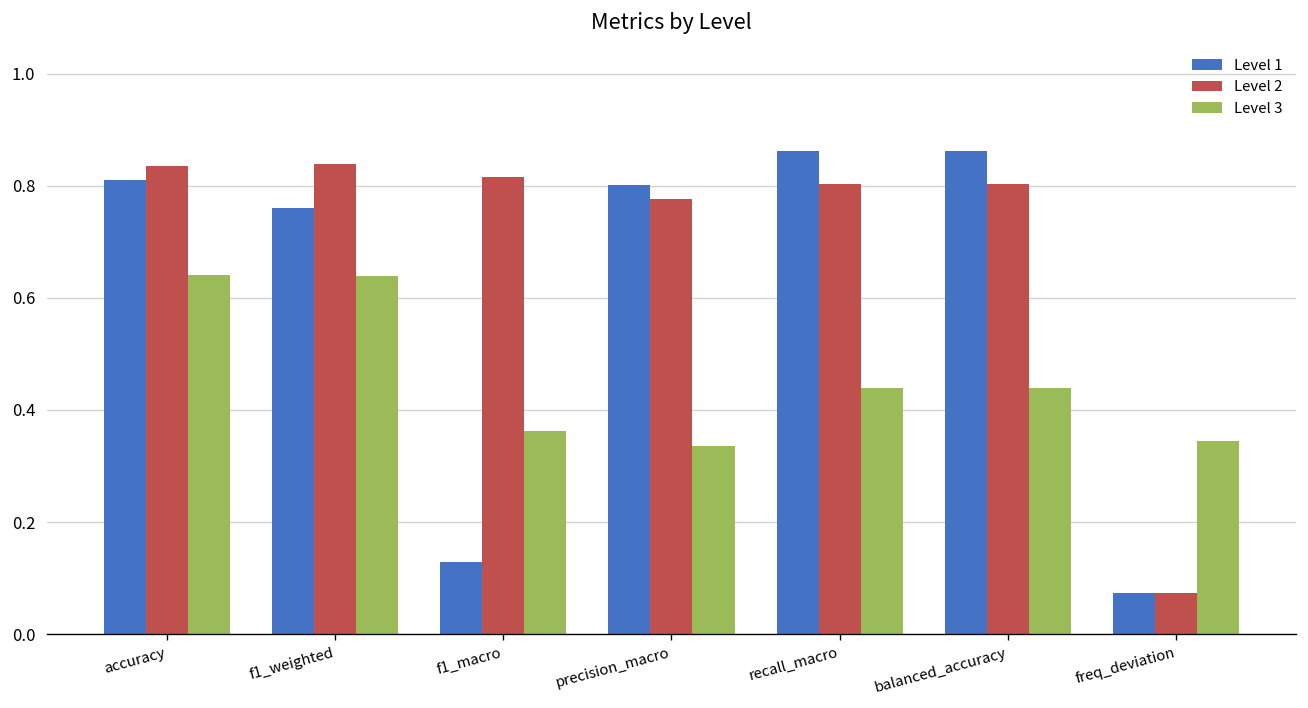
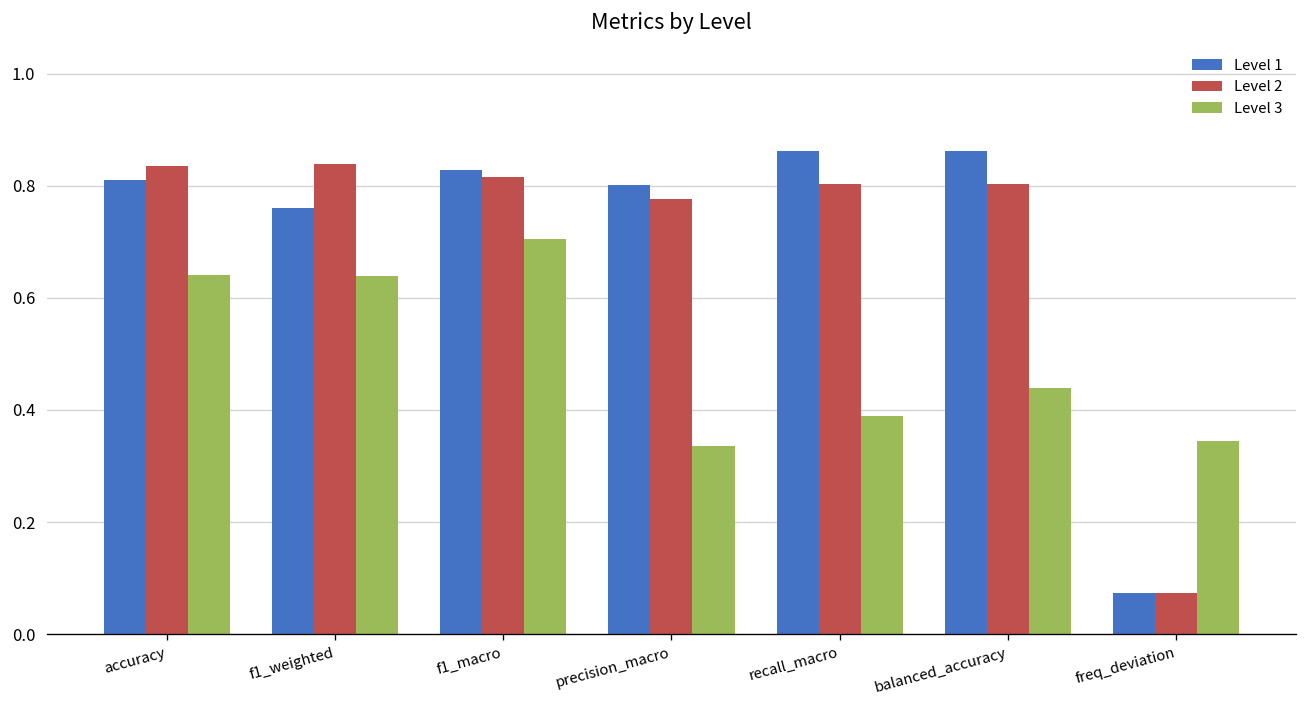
Level 1, f1_macro: 0.13 -> 0.83
Level 3, f1_macro: 0.36 -> 0.70
Level 3, recall_macro: 0.44 -> 0.39
